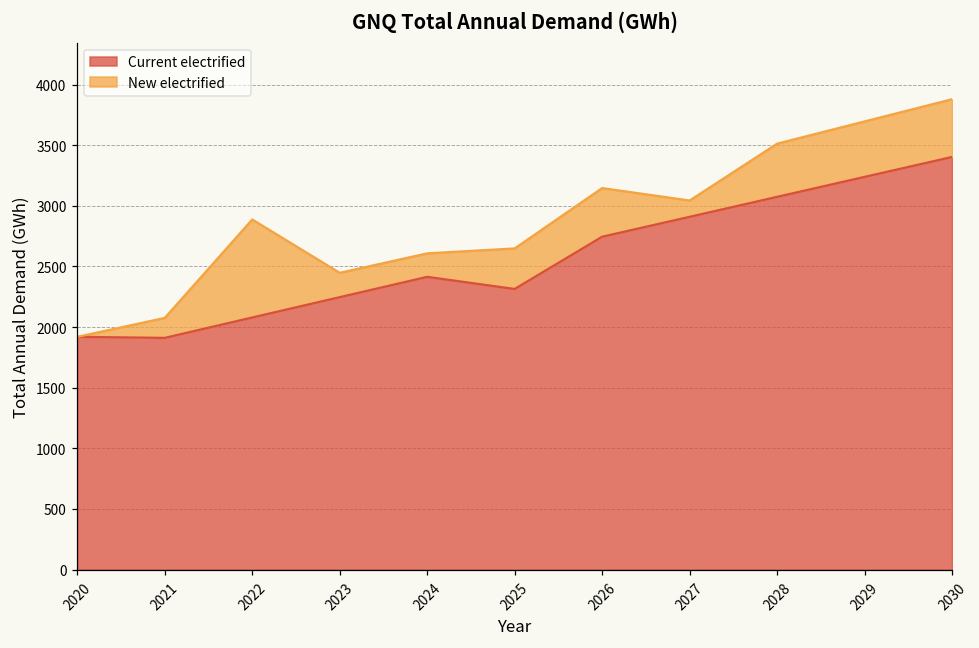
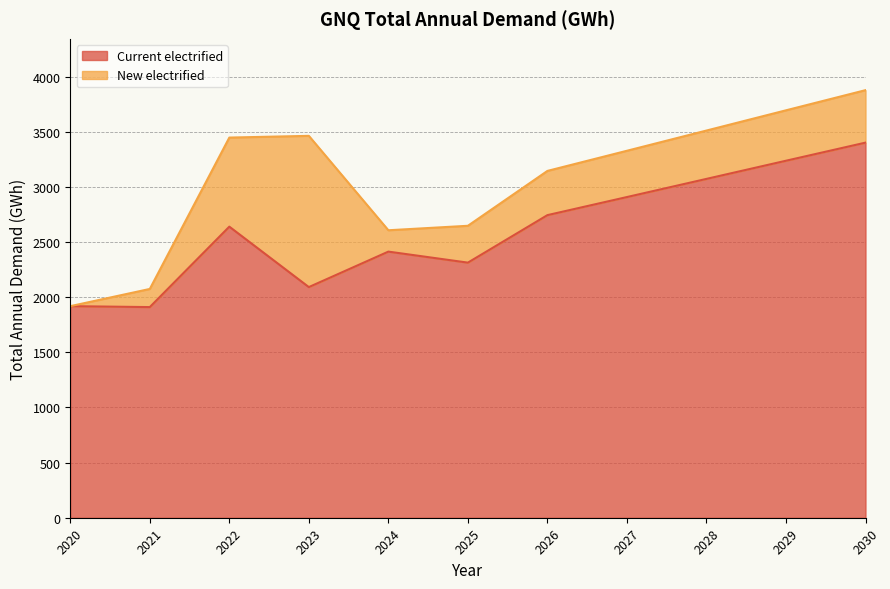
Current electrified, 2022: 2080 -> 2640
Current electrified, 2023: 2250 -> 2090
New electrified, 2023: 200 -> 1370
New electrified, 2027: 130 -> 420
